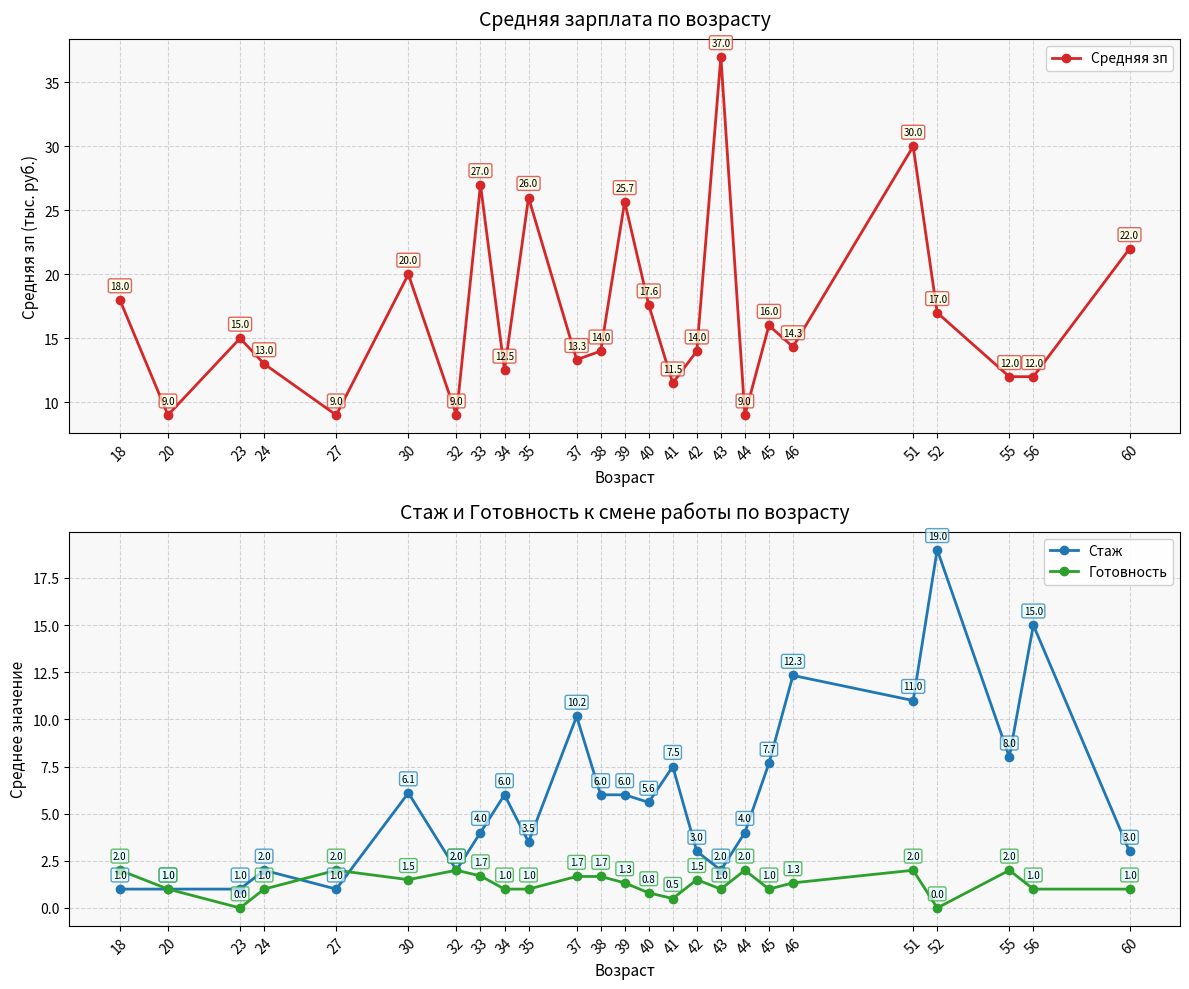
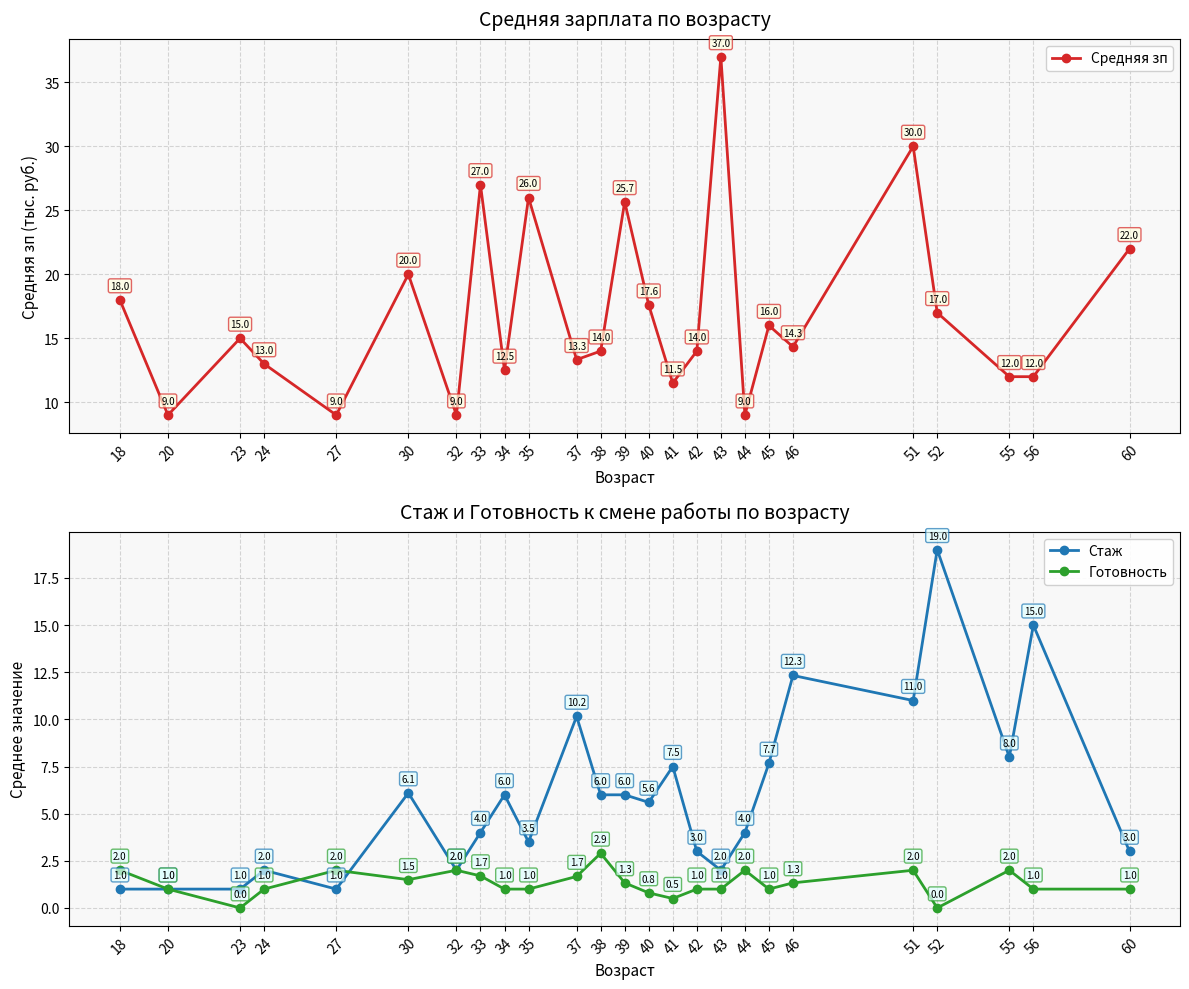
Стаж и Готовность к смене работы по возрасту, Готовность, 38: 1.7 -> 2.9
Стаж и Готовность к смене работы по возрасту, Готовность, 42: 1.5 -> 1.0
